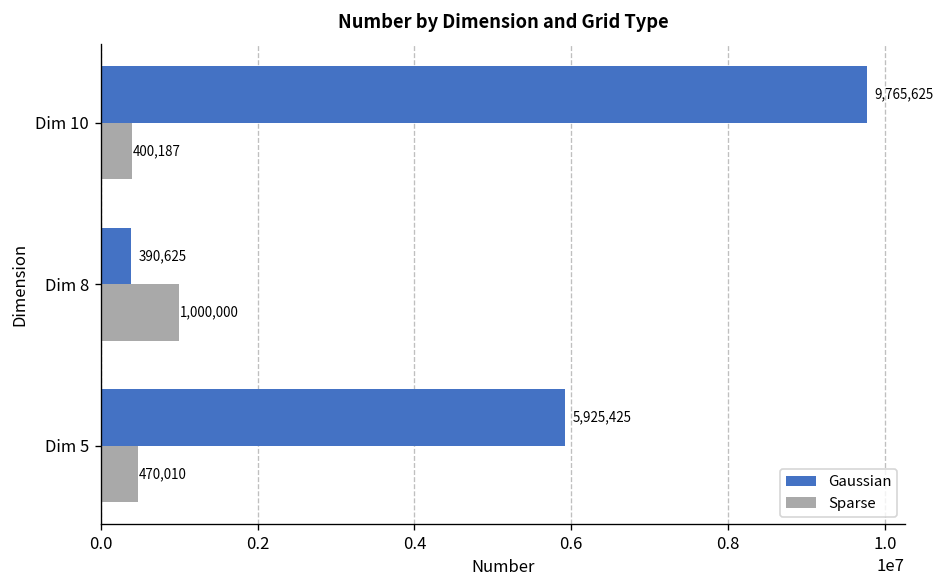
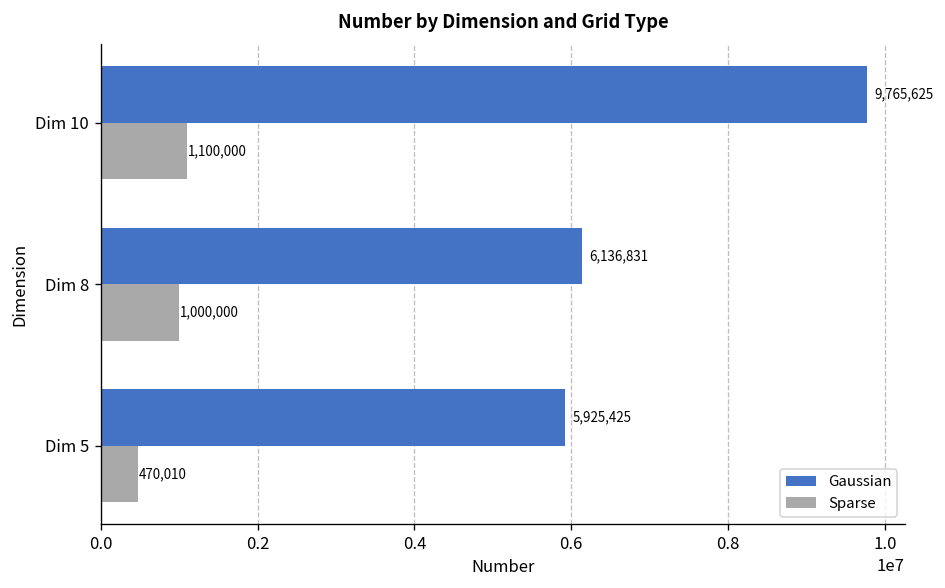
Sparse, Dim 10: 400,187 -> 1,100,000
Gaussian, Dim 8: 390,625 -> 6,136,831
